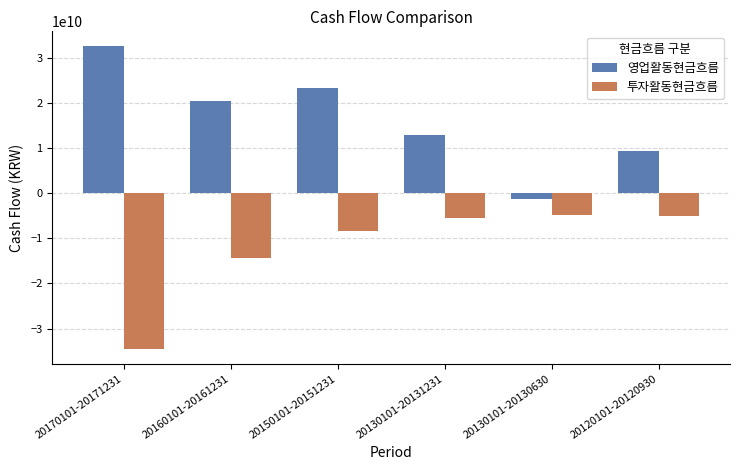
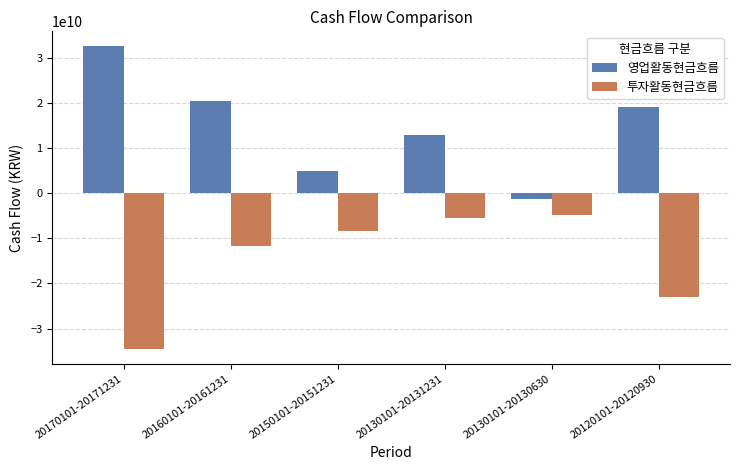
투자활동현금흐름, 20160101-20161231: -14000000000 -> -12000000000
영업활동현금흐름, 20150101-20151231: 23000000000 -> 5000000000
영업활동현금흐름, 20120101-20120930: 9000000000 -> 19000000000
투자활동현금흐름, 20120101-20120930: -5000000000 -> -23000000000
